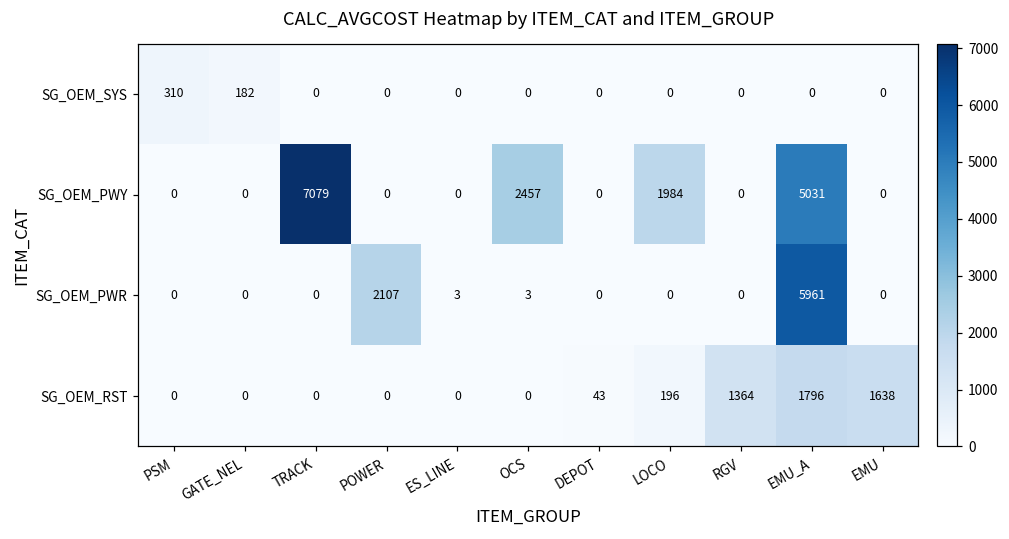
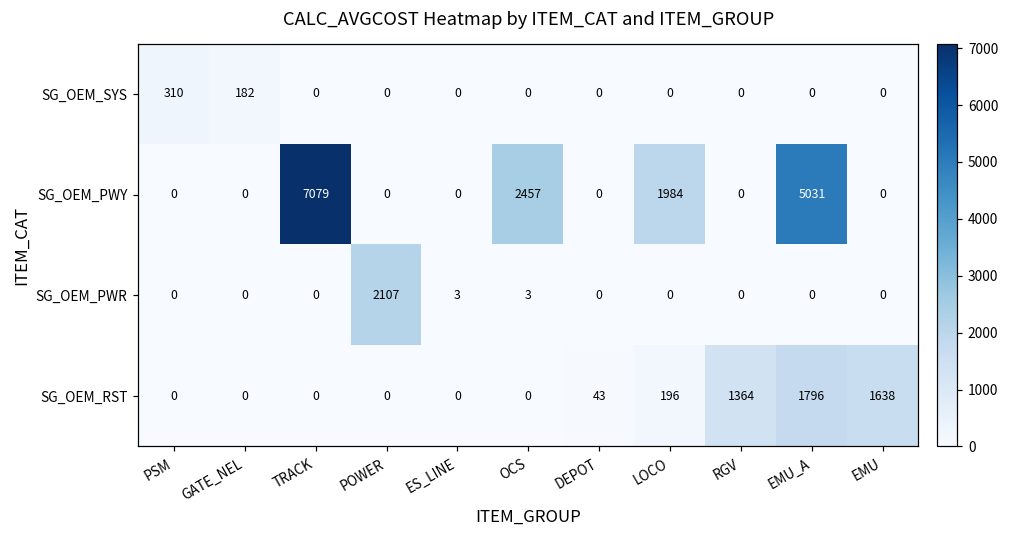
SG_OEM_PWR, EMU_A: 5961 -> 0
